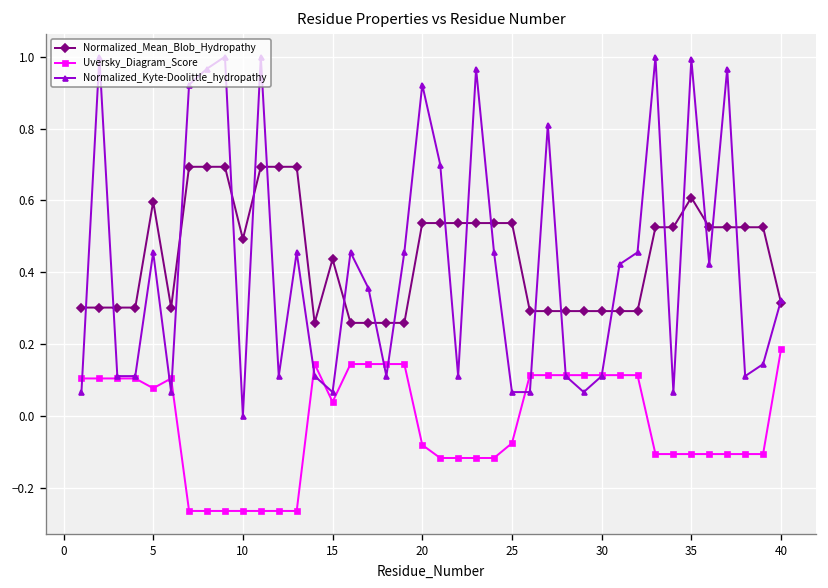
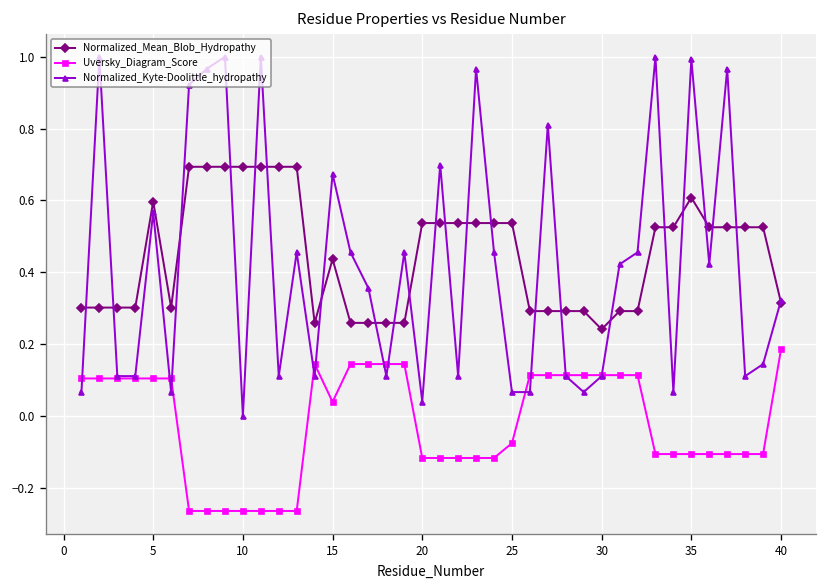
Uversky_Diagram_Score, 5: 0.08 -> 0.10
Normalized_Kyte-Doolittle_hydropathy, 5: 0.46 -> 0.57
Normalized_Mean_Blob_Hydropathy, 10: 0.49 -> 0.69
Normalized_Kyte-Doolittle_hydropathy, 15: 0.07 -> 0.67
Uversky_Diagram_Score, 20: -0.08 -> -0.12
Normalized_Kyte-Doolittle_hydropathy, 20: 0.92 -> 0.04
Normalized_Mean_Blob_Hydropathy, 30: 0.29 -> 0.24
